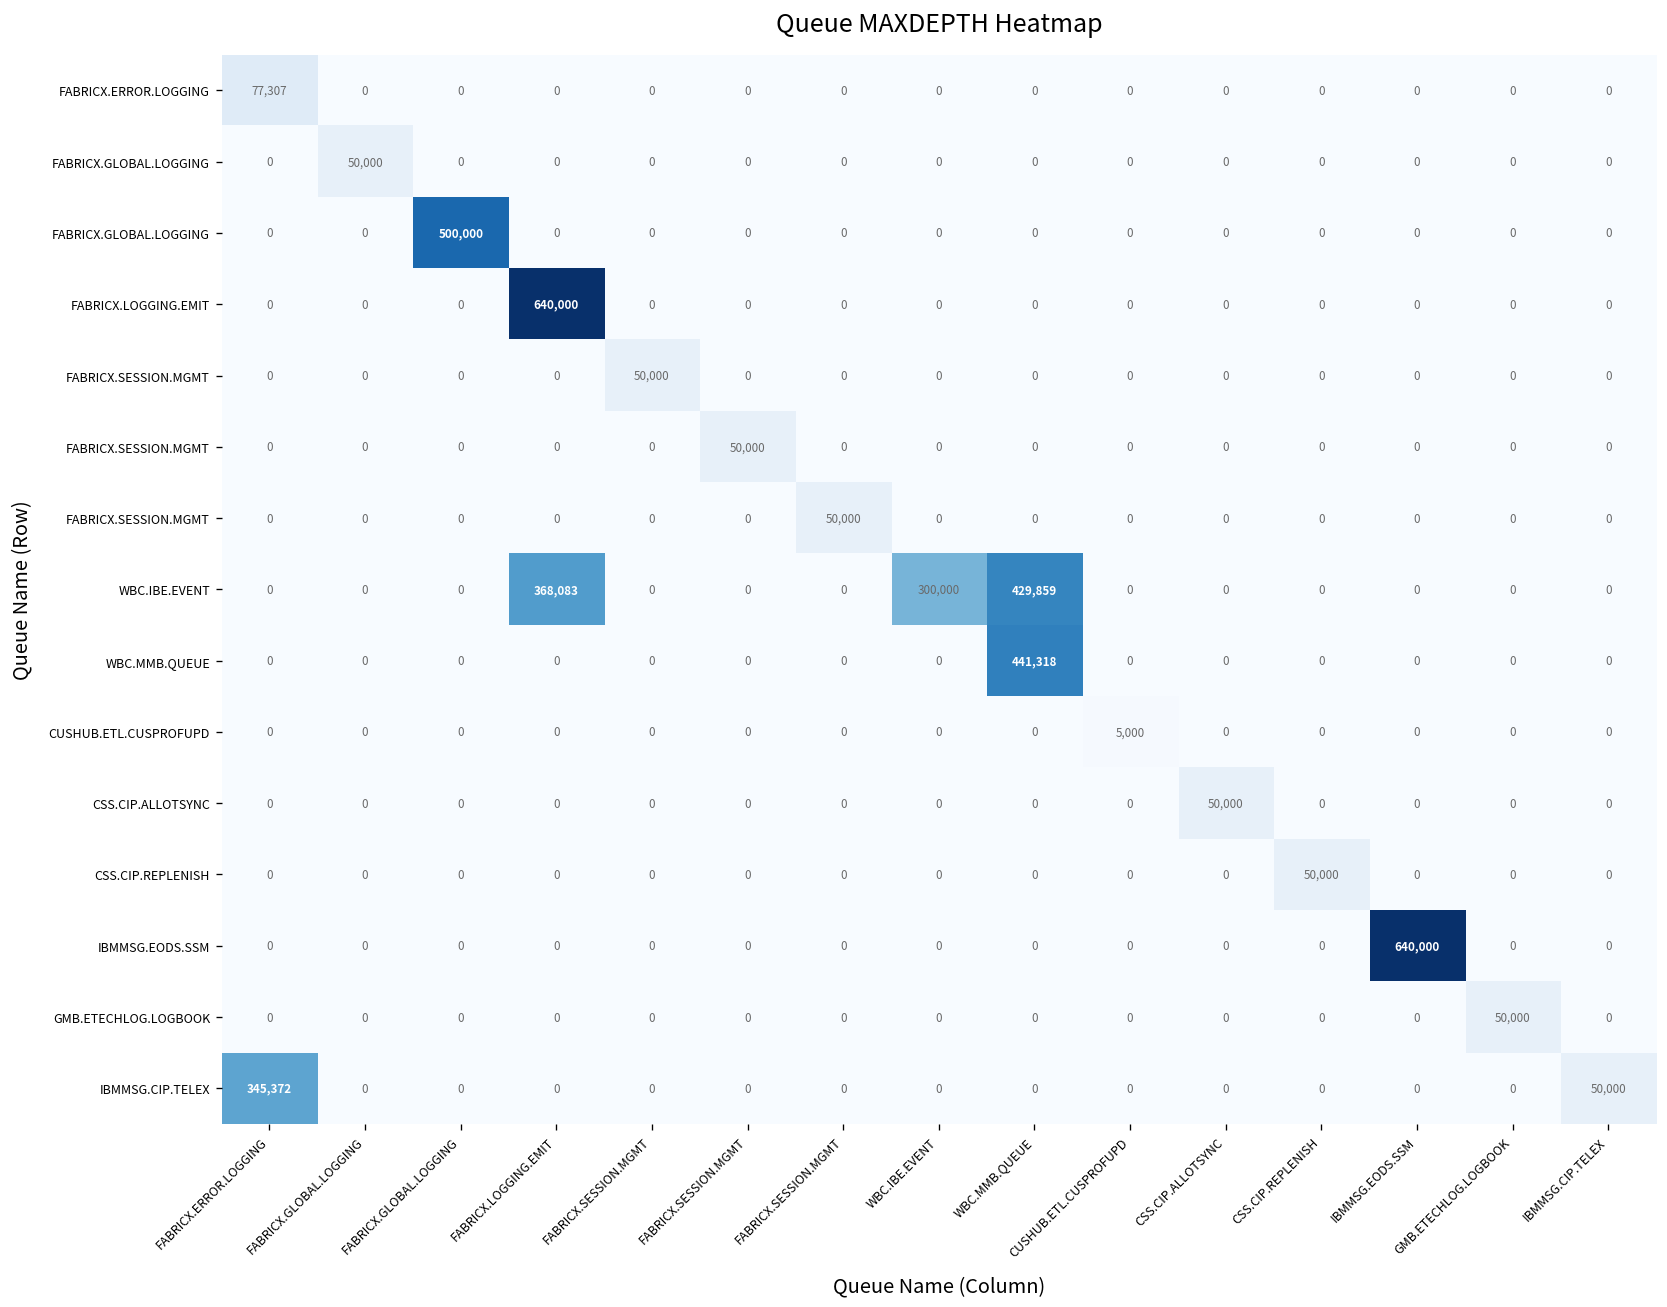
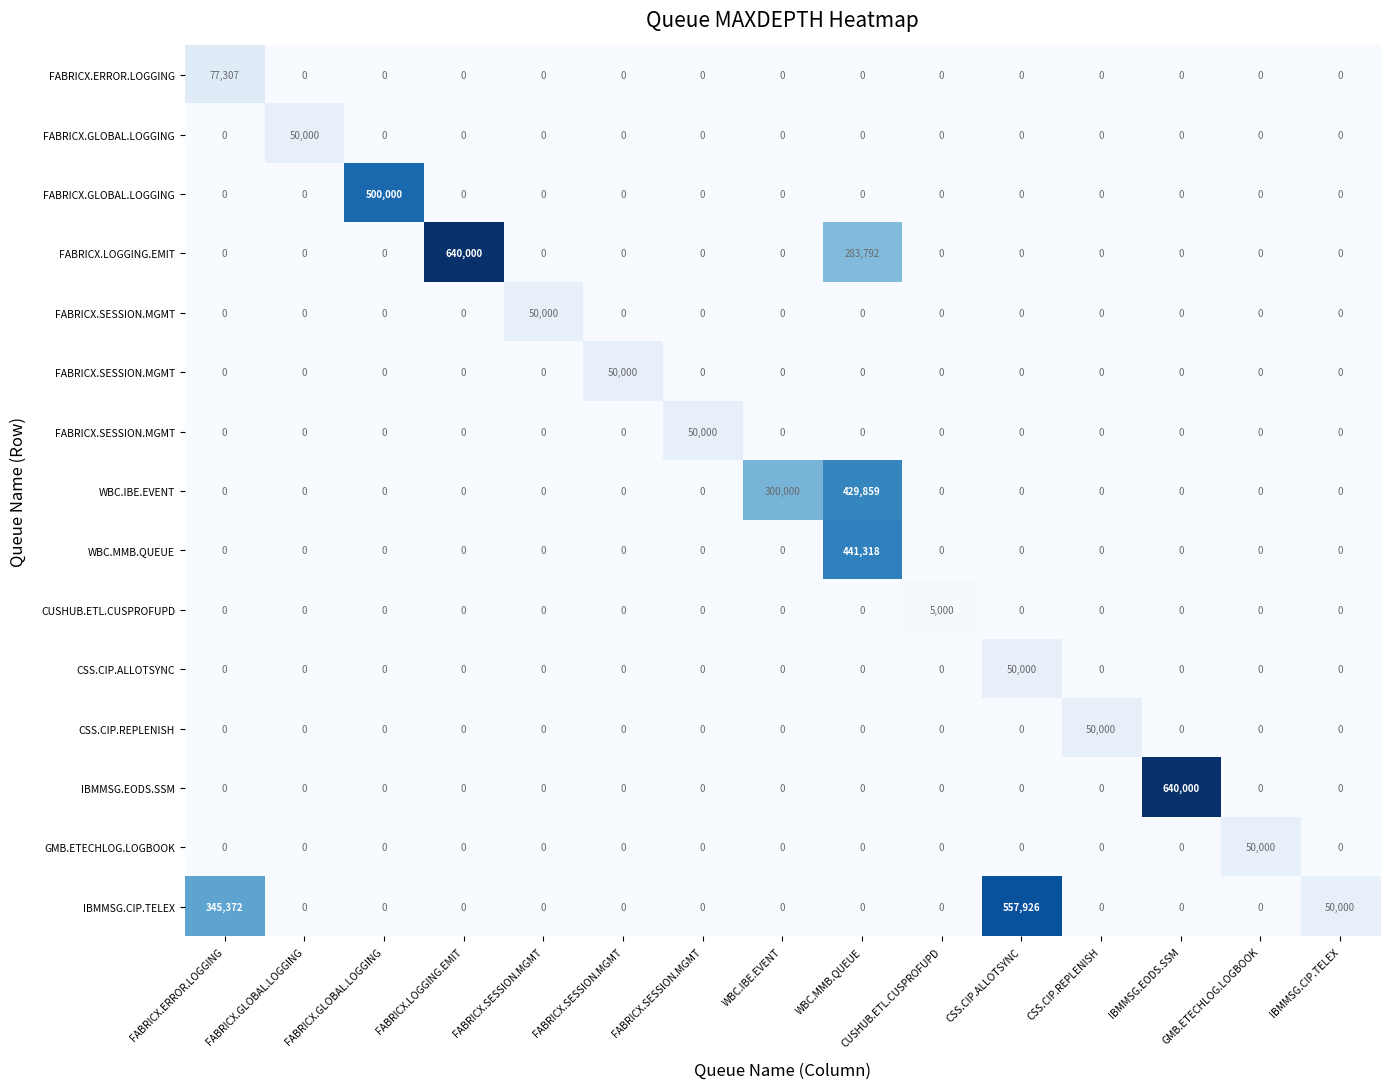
FABRICX.LOGGING.EMIT, WBC.MMB.QUEUE: 0 -> 283,792
WBC.IBE.EVENT, FABRICX.LOGGING.EMIT: 368,083 -> 0
IBMMSG.CIP.TELEX, CSS.CIP.ALLOTSYNC: 0 -> 557,926
